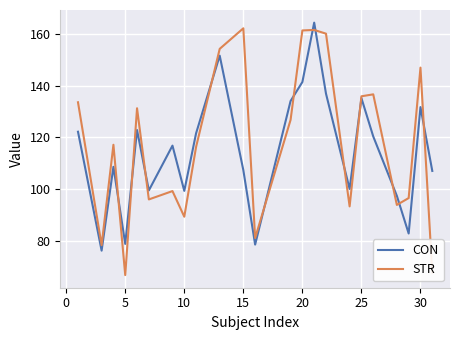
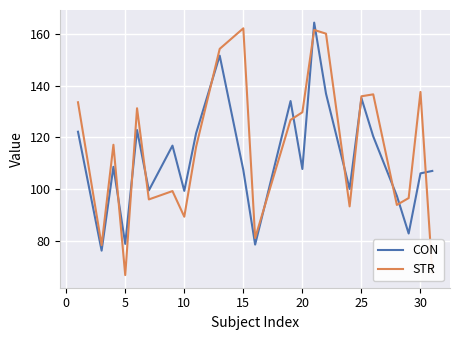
CON, 20: 141 -> 108
STR, 20: 161 -> 130
CON, 30: 132 -> 106
STR, 30: 147 -> 138
